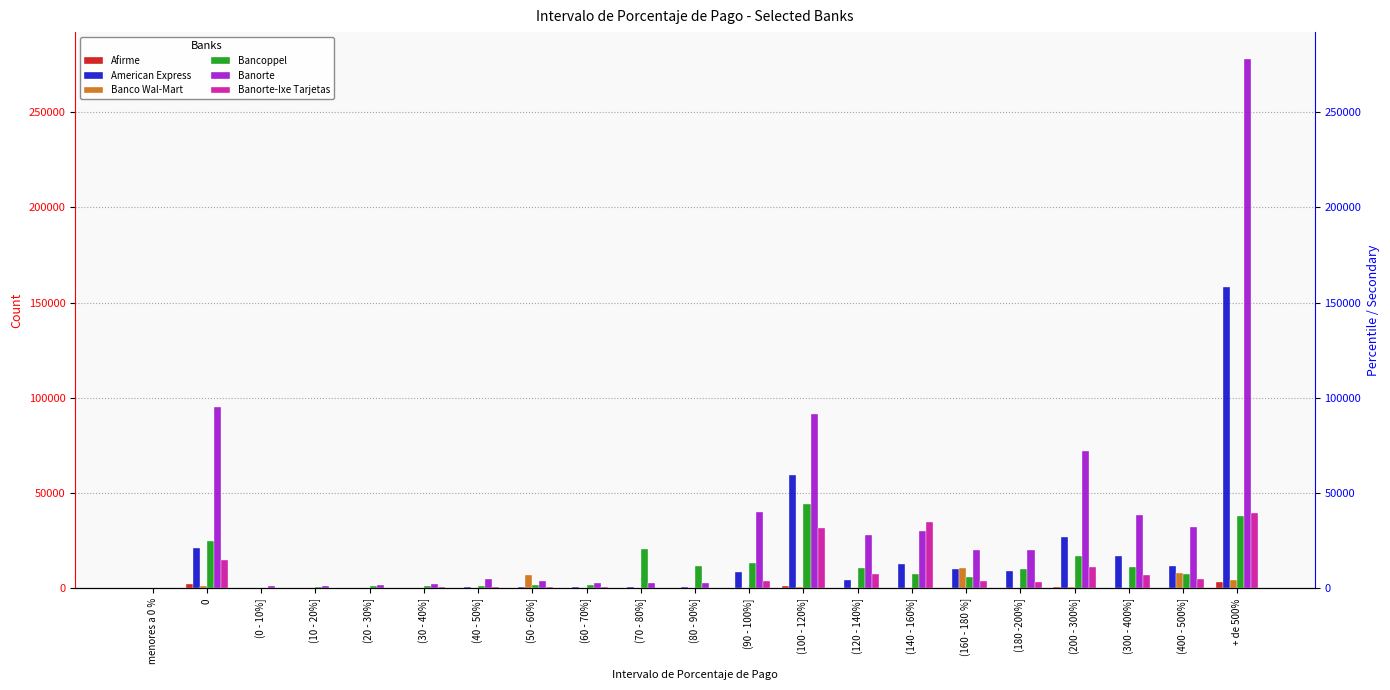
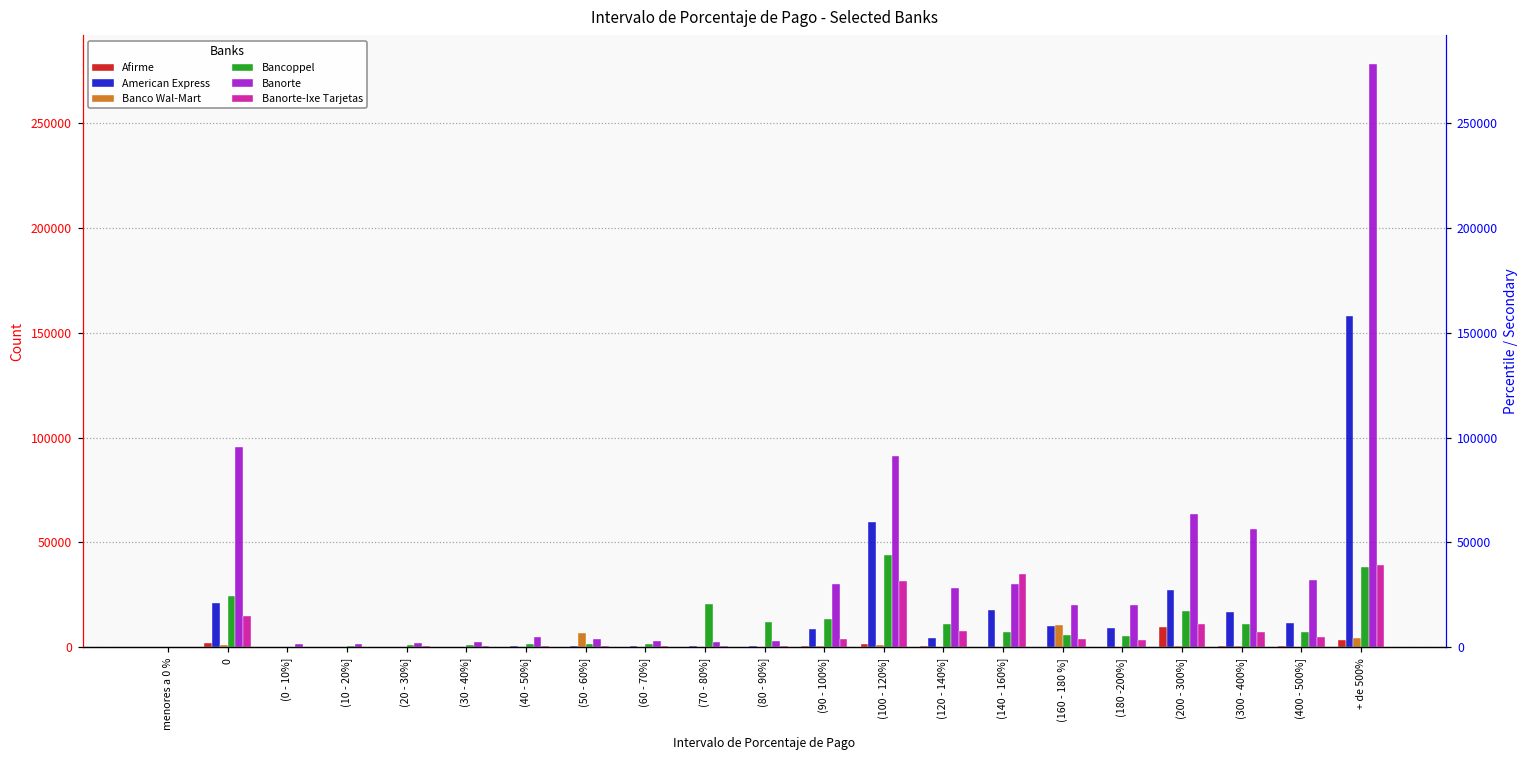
Banorte, (90 - 100%]: 40000 -> 30000
American Express, (140 - 160%]: 13000 -> 18000
Bancoppel, (180 -200%]: 10000 -> 5000
Afirme, (200 - 300%]: 1000 -> 10000
Banorte, (200 - 300%]: 72000 -> 63000
Banorte, (300 - 400%]: 38000 -> 56000
Banco Wal-Mart, (400 - 500%]: 8000 -> 0
